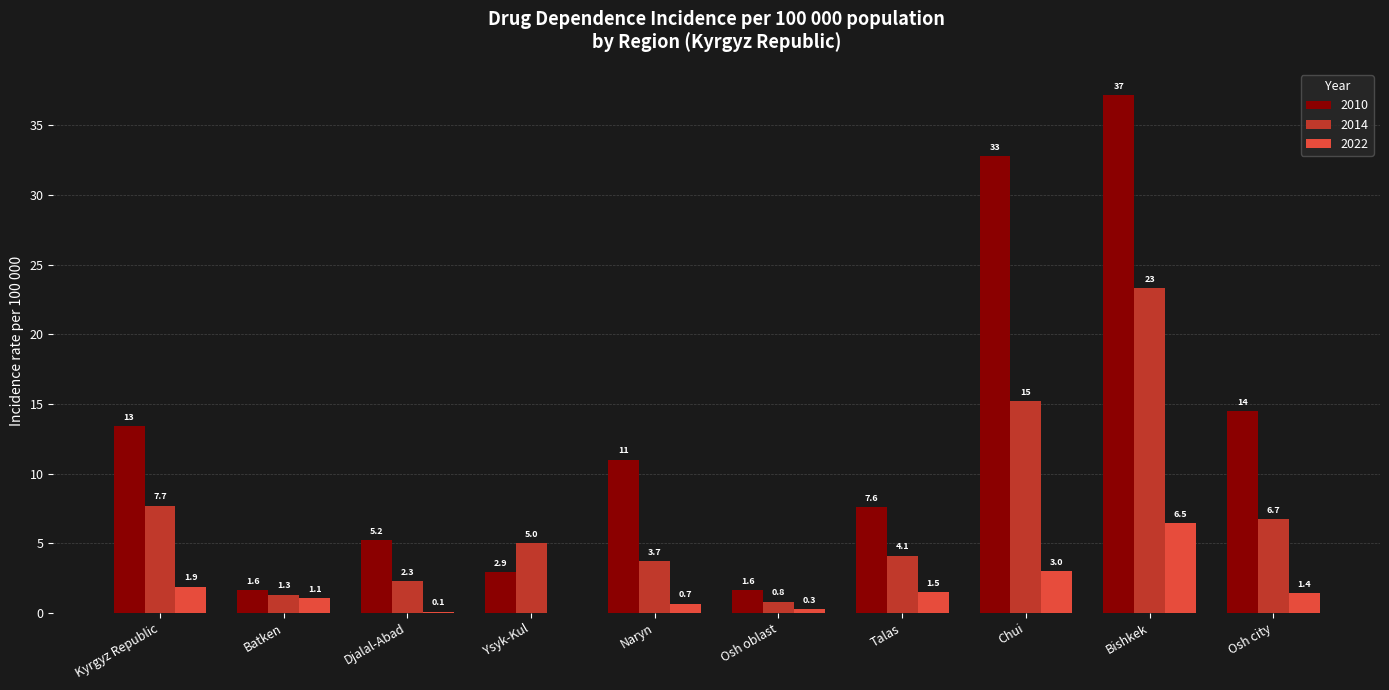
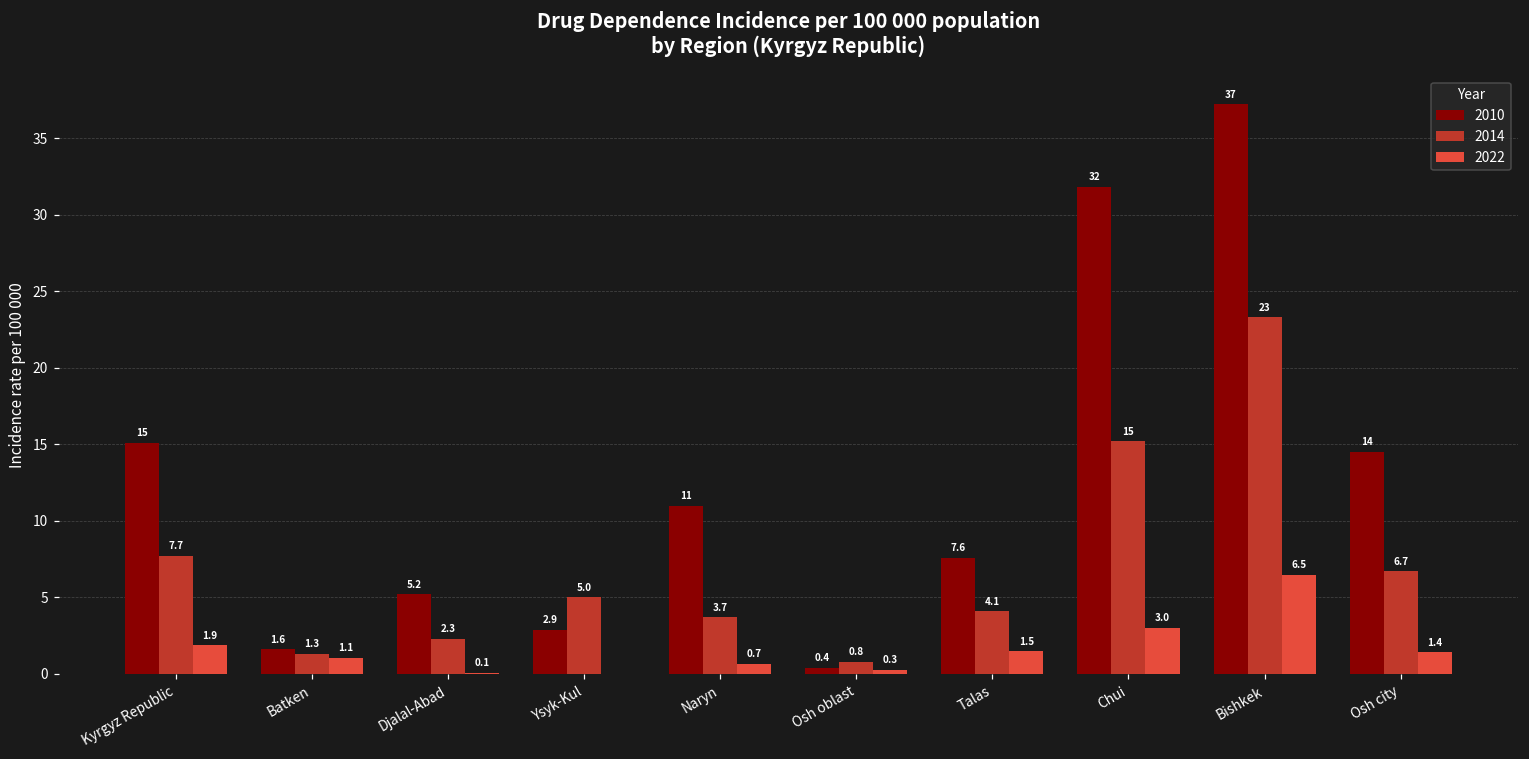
2010, Kyrgyz Republic: 13 -> 15
2010, Osh oblast: 1.6 -> 0.4
2010, Chui: 33 -> 32
